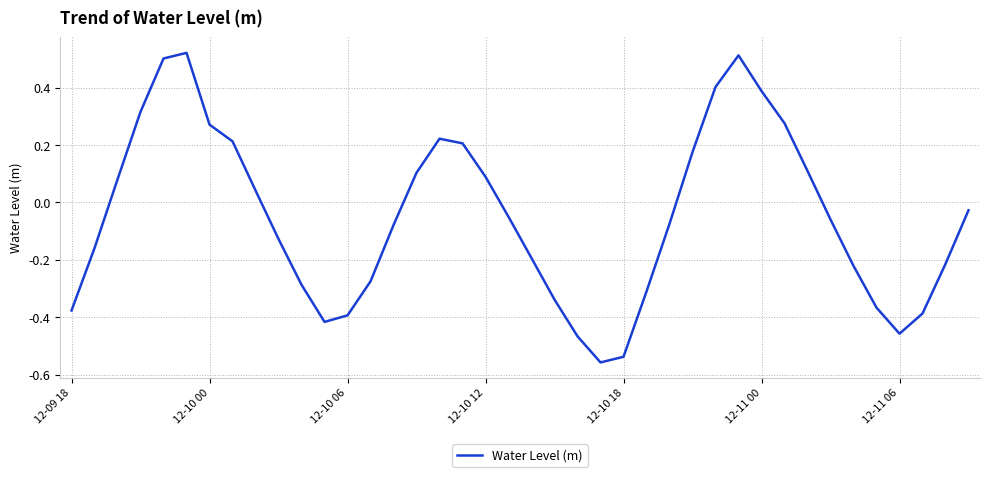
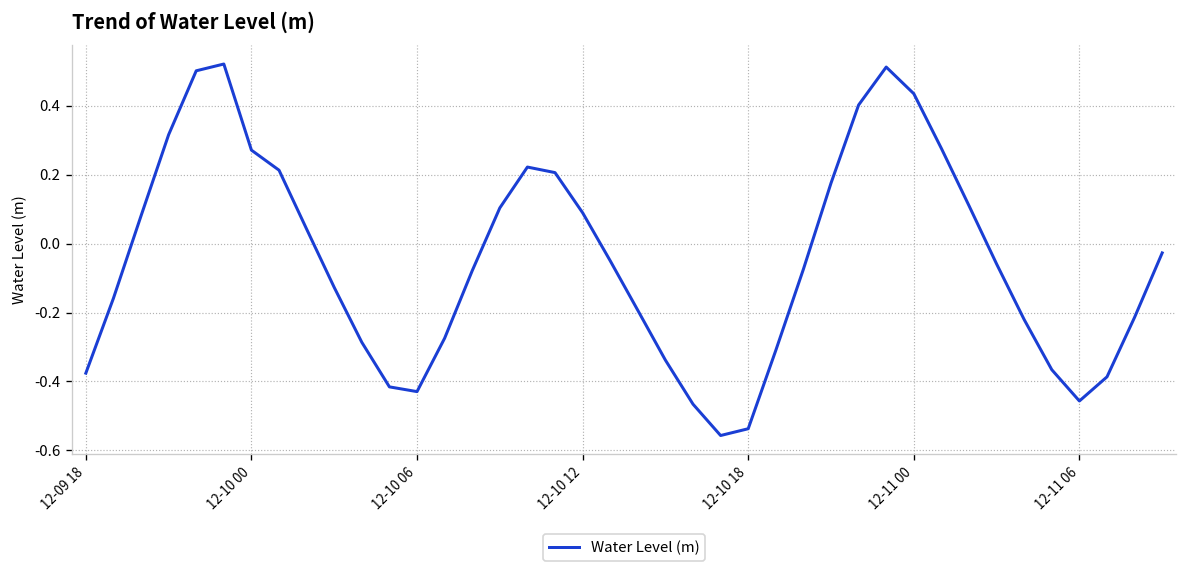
12-10 06: -0.39 -> -0.43
12-11 00: 0.39 -> 0.43
